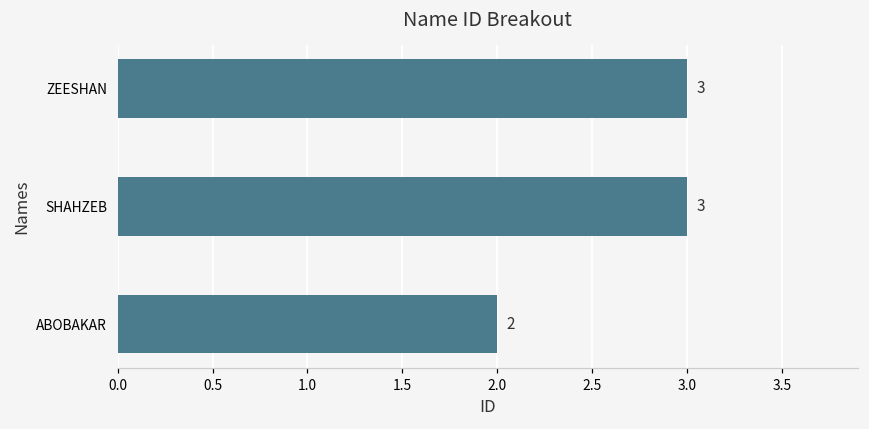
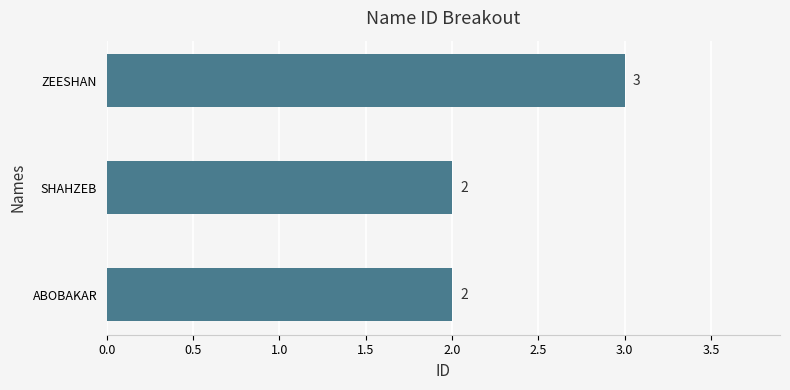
SHAHZEB: 3 -> 2
